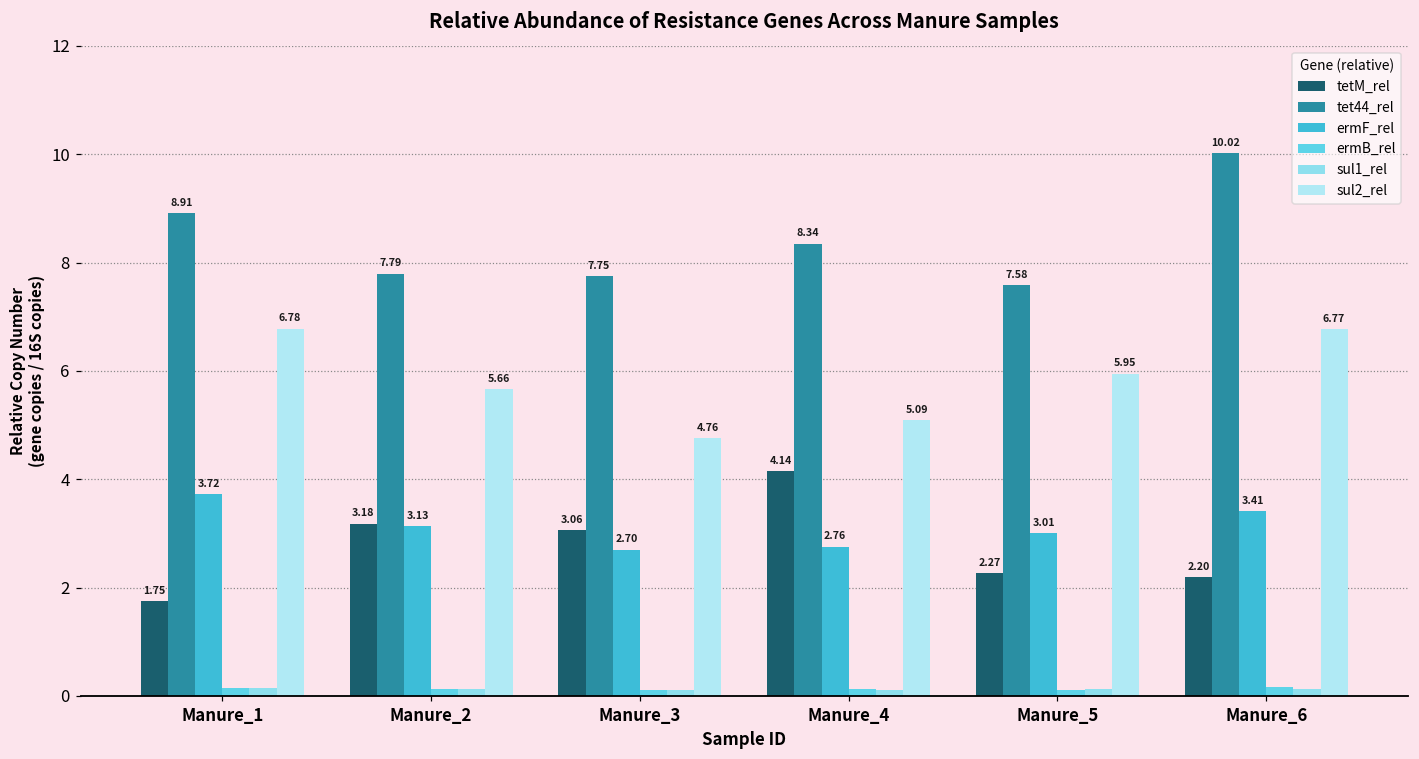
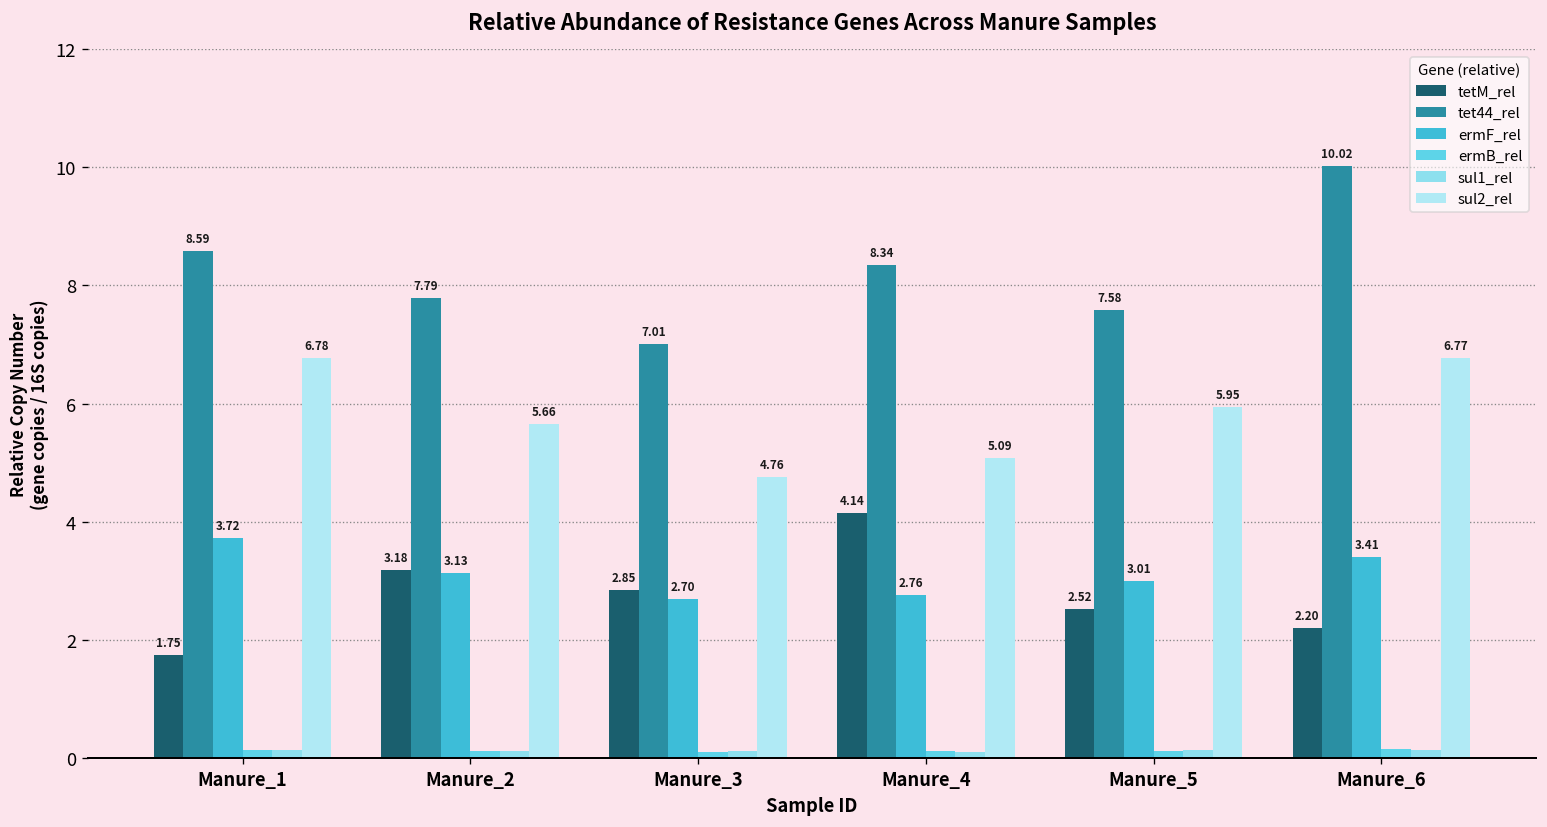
tet44_rel, Manure_1: 8.91 -> 8.59
tetM_rel, Manure_3: 3.06 -> 2.85
tet44_rel, Manure_3: 7.75 -> 7.01
tetM_rel, Manure_5: 2.27 -> 2.52
